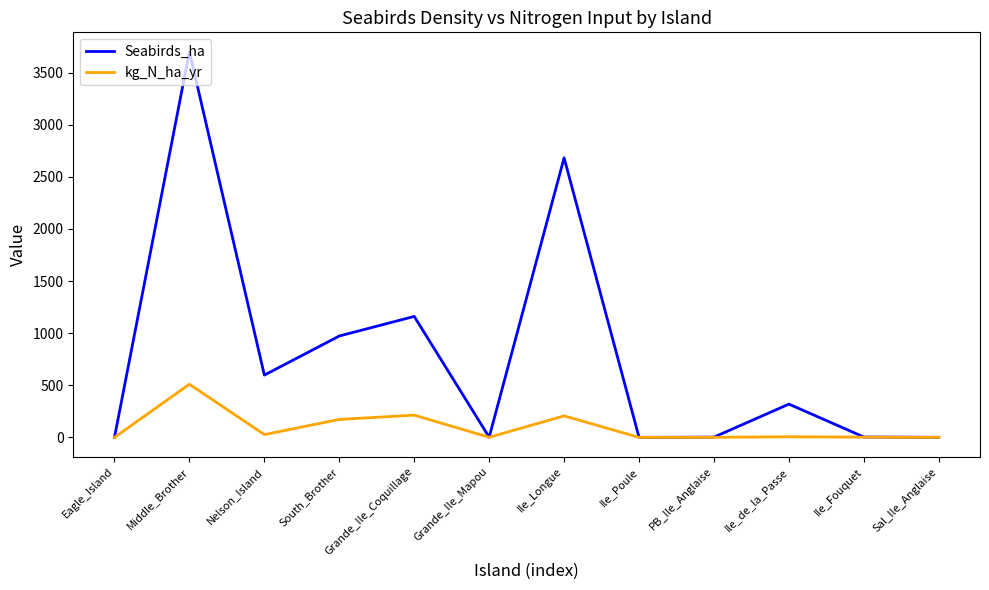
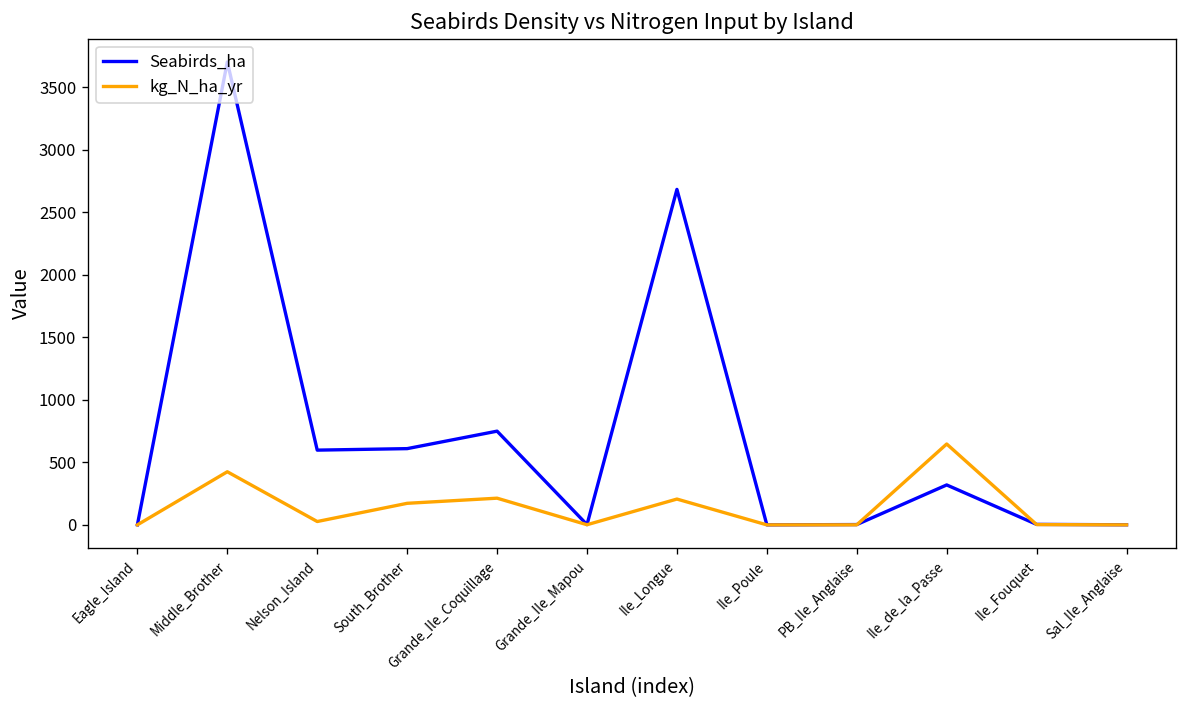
kg_N_ha_yr, Middle_Brother: 510 -> 420
Seabirds_ha, South_Brother: 970 -> 610
Seabirds_ha, Grande_Ile_Coquillage: 1160 -> 750
kg_N_ha_yr, Ile_de_la_Passe: 10 -> 650
